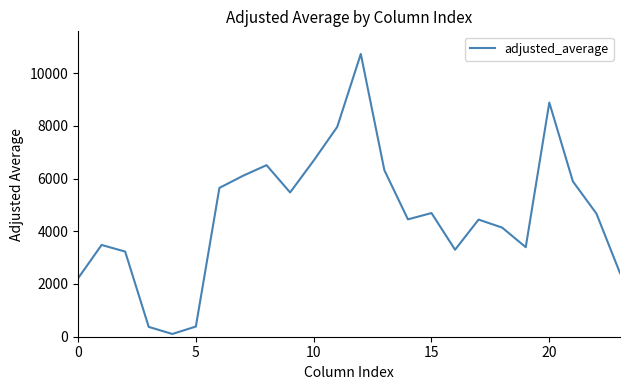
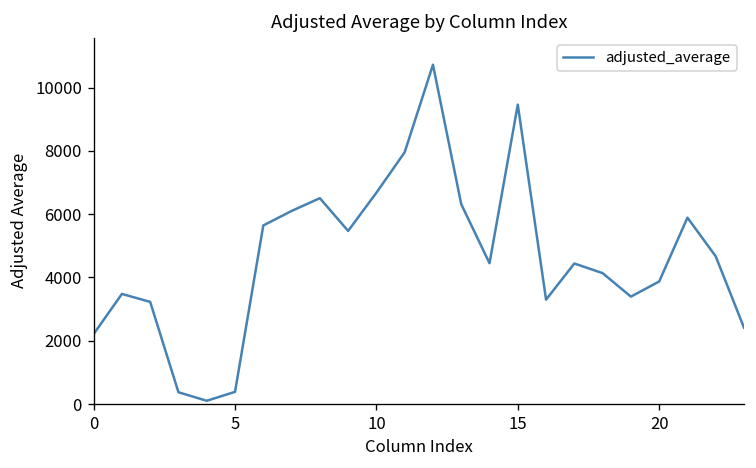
15: 4700 -> 9500
20: 8900 -> 3900
